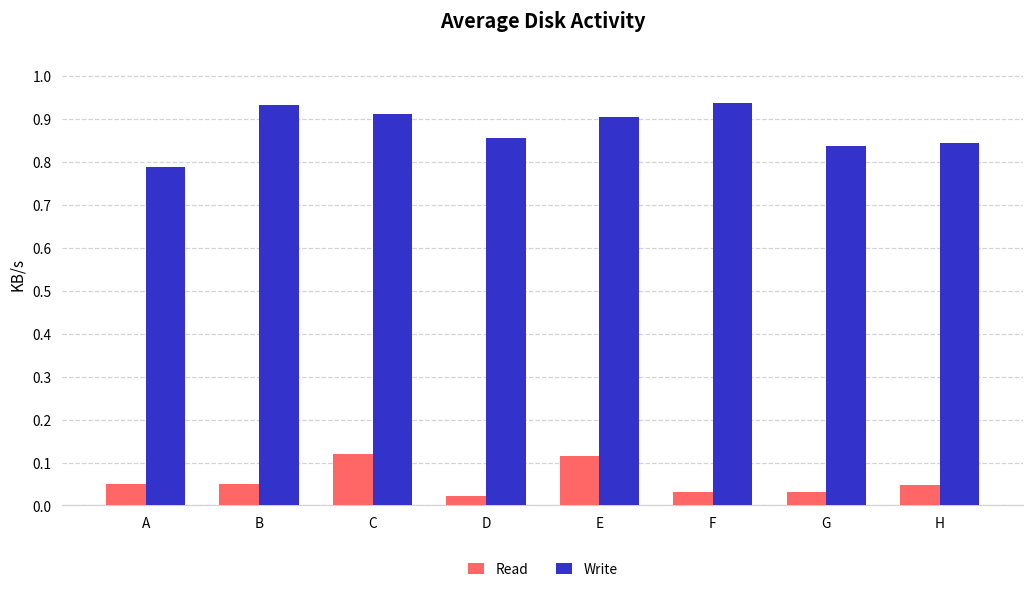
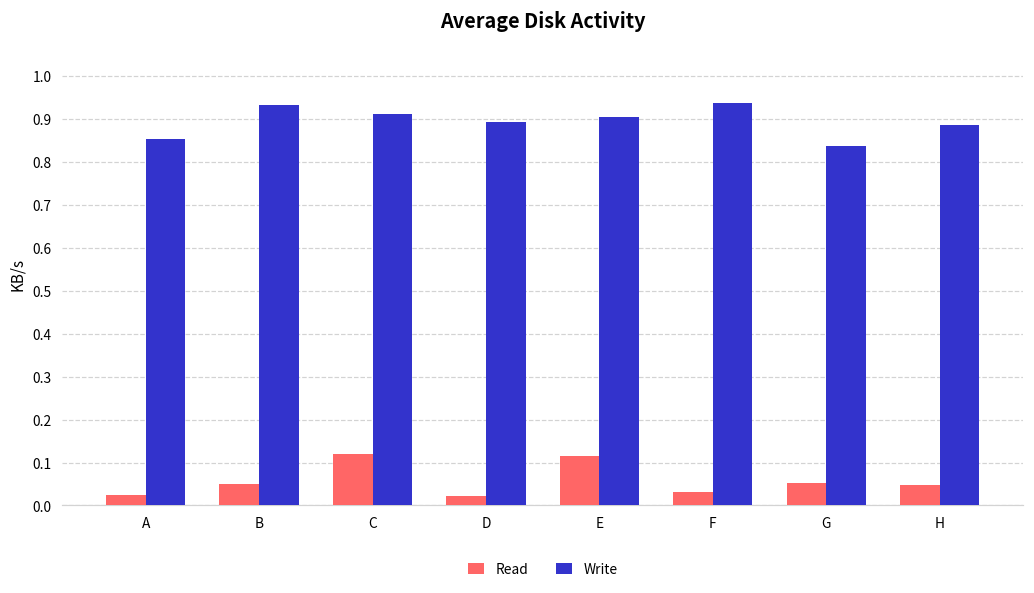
Read, A: 0.05 -> 0.03
Write, A: 0.79 -> 0.85
Write, D: 0.86 -> 0.89
Read, G: 0.03 -> 0.05
Write, H: 0.84 -> 0.88
